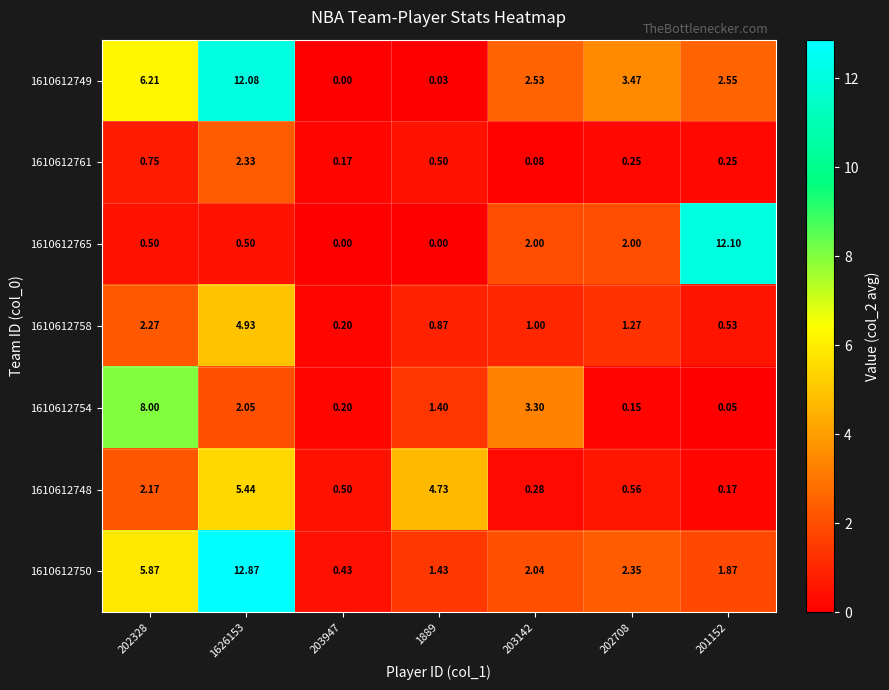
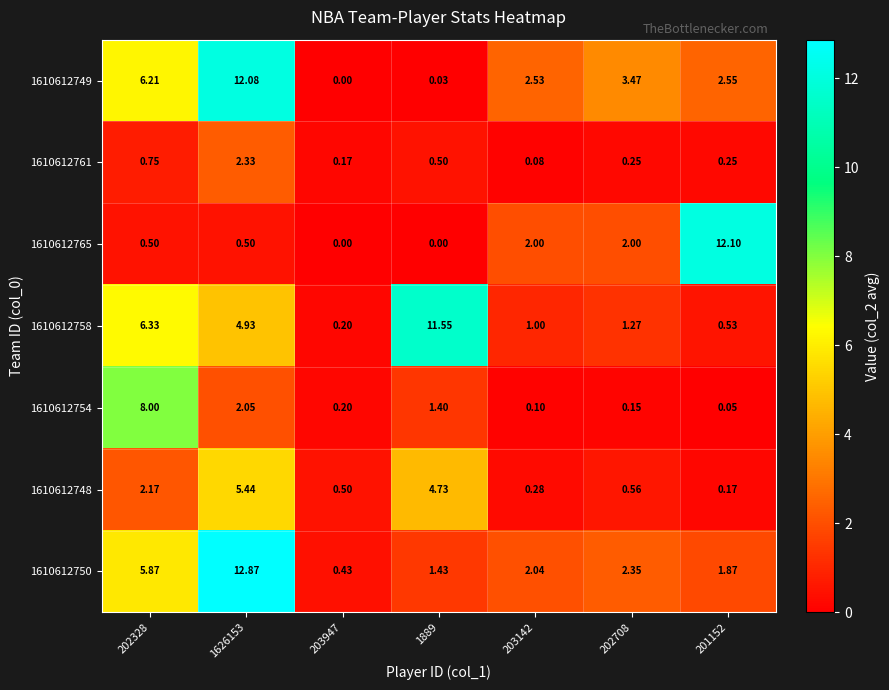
1610612758, 202328: 2.27 -> 6.33
1610612758, 1889: 0.87 -> 11.55
1610612754, 203142: 3.30 -> 0.10
